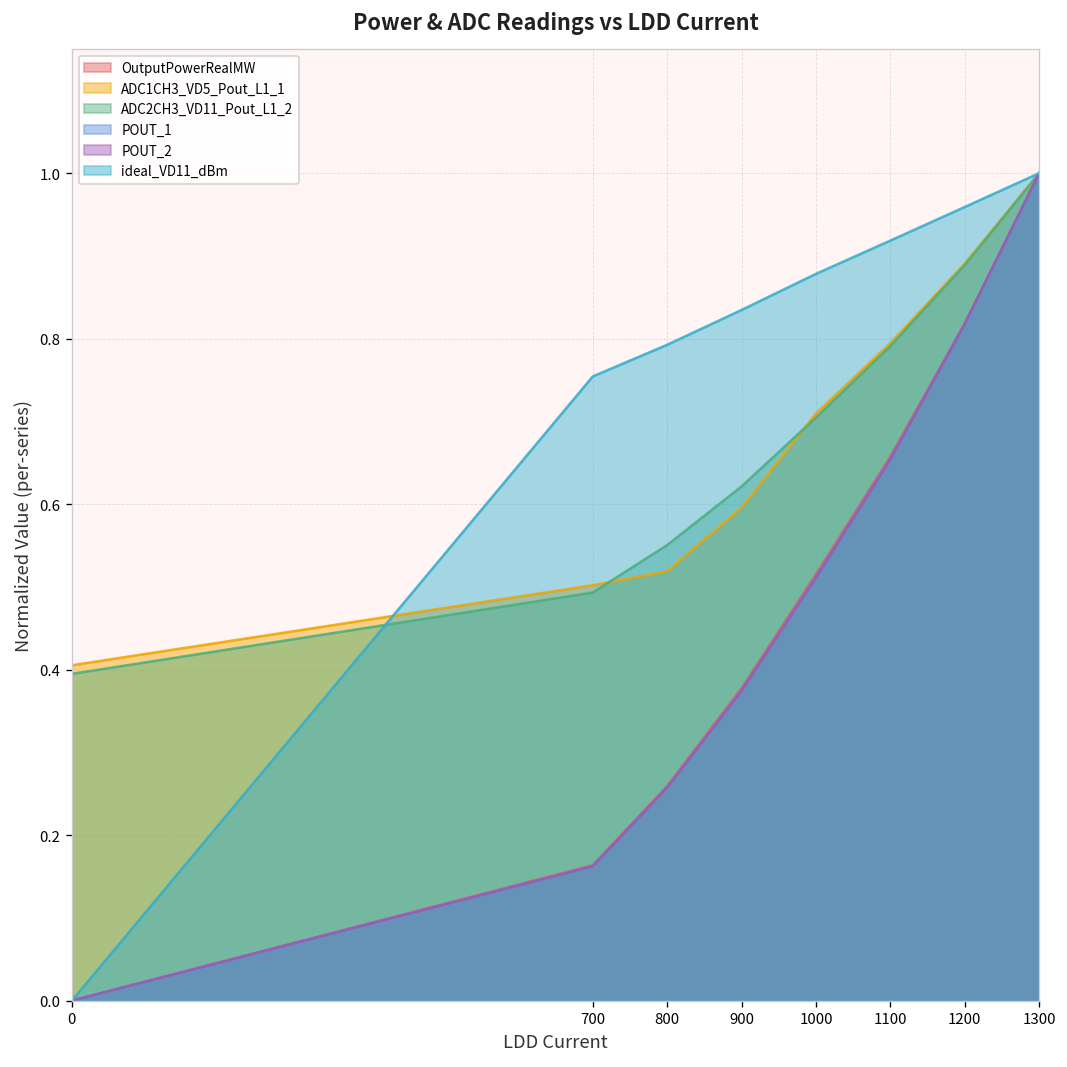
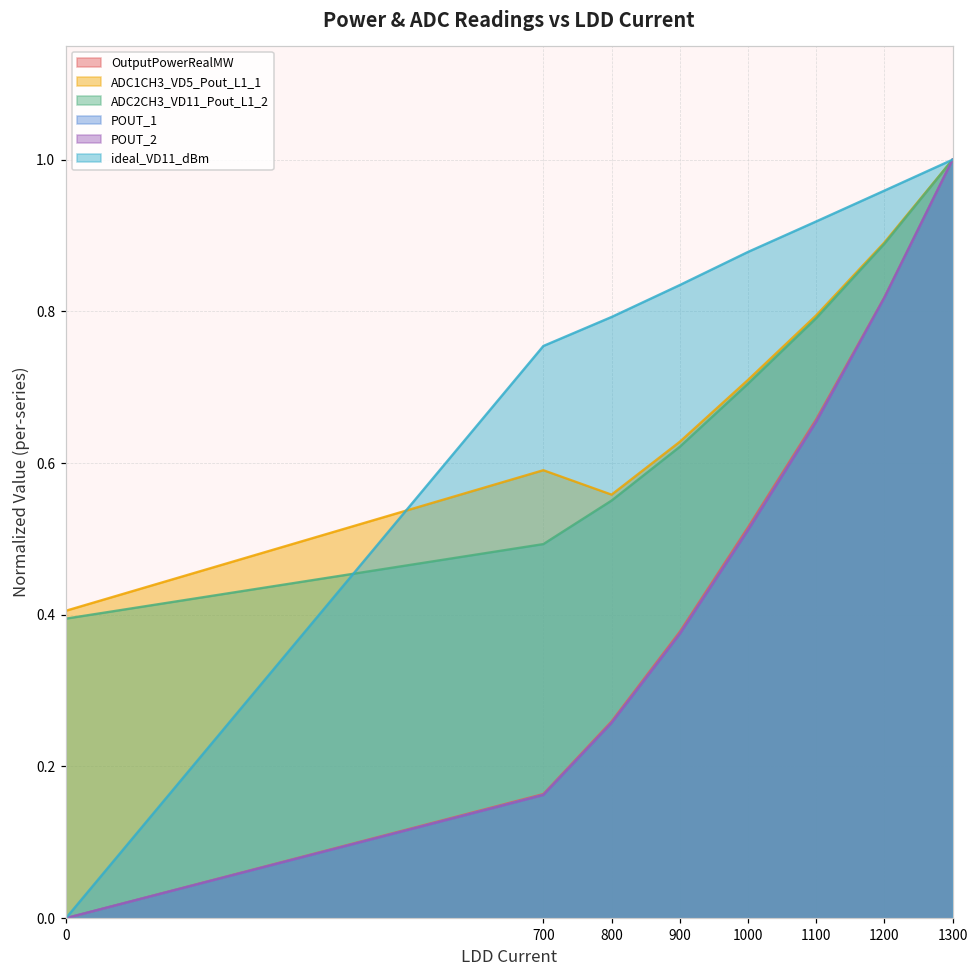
ADC1CH3_VD5_Pout_L1_1, 700: 0.50 -> 0.59
ADC1CH3_VD5_Pout_L1_1, 800: 0.52 -> 0.56
ADC1CH3_VD5_Pout_L1_1, 900: 0.60 -> 0.63
